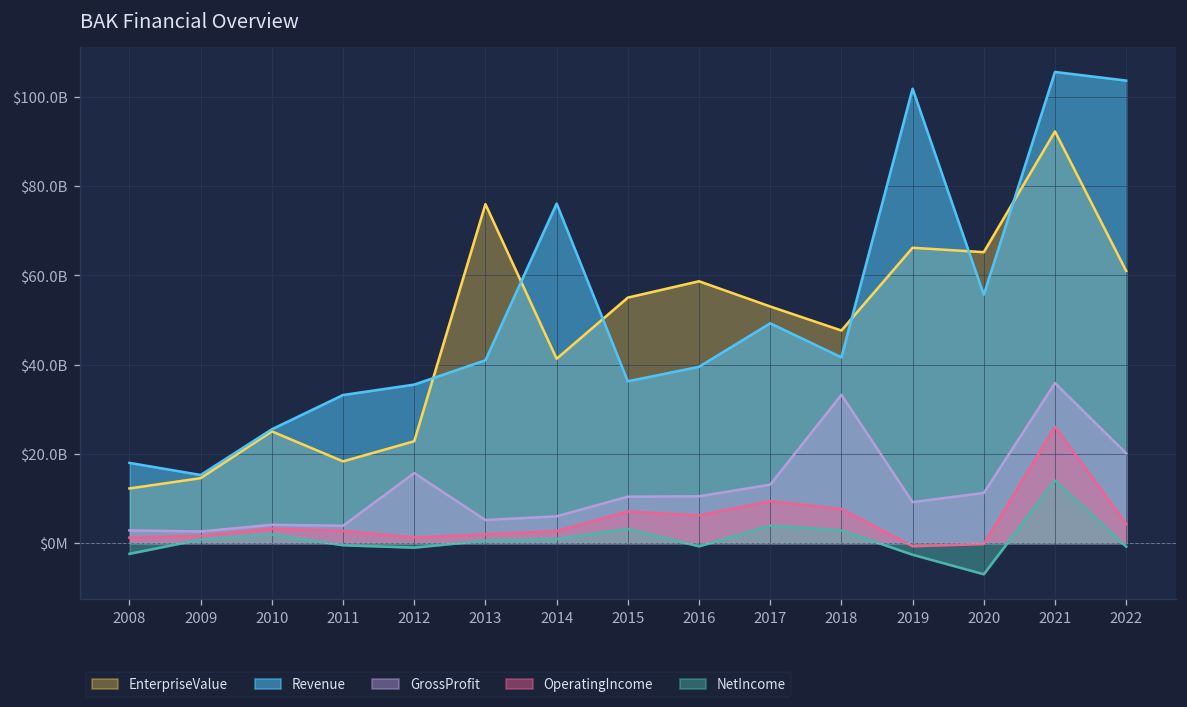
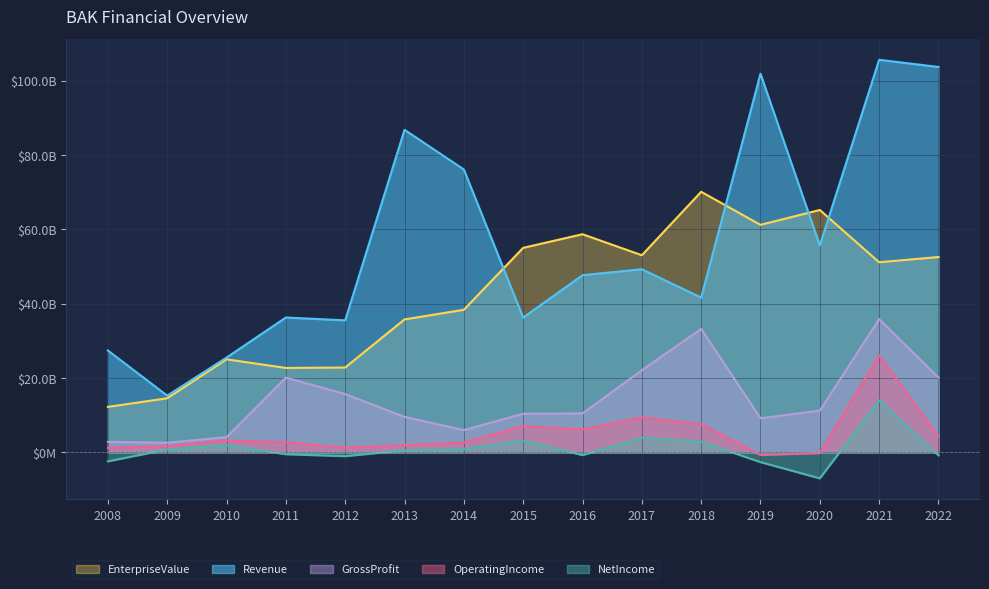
Revenue, 2008: $18000000000 -> $27000000000
EnterpriseValue, 2011: $18000000000 -> $23000000000
Revenue, 2011: $33000000000 -> $36000000000
GrossProfit, 2011: $4000000000 -> $20000000000
EnterpriseValue, 2013: $76000000000 -> $36000000000
Revenue, 2013: $41000000000 -> $87000000000
GrossProfit, 2013: $5000000000 -> $10000000000
EnterpriseValue, 2014: $41000000000 -> $38000000000
Revenue, 2016: $40000000000 -> $48000000000
GrossProfit, 2017: $13000000000 -> $22000000000
EnterpriseValue, 2018: $48000000000 -> $70000000000
EnterpriseValue, 2019: $66000000000 -> $61000000000
EnterpriseValue, 2021: $92000000000 -> $51000000000
EnterpriseValue, 2022: $61000000000 -> $53000000000
